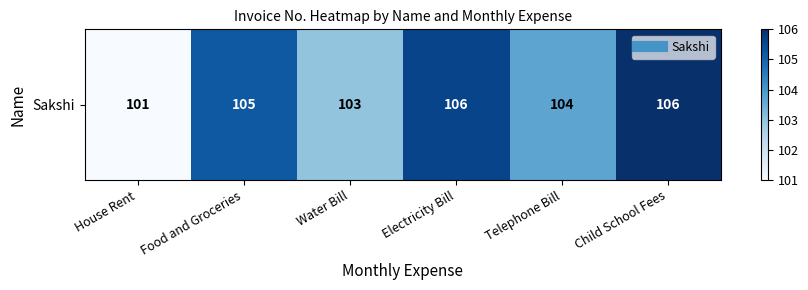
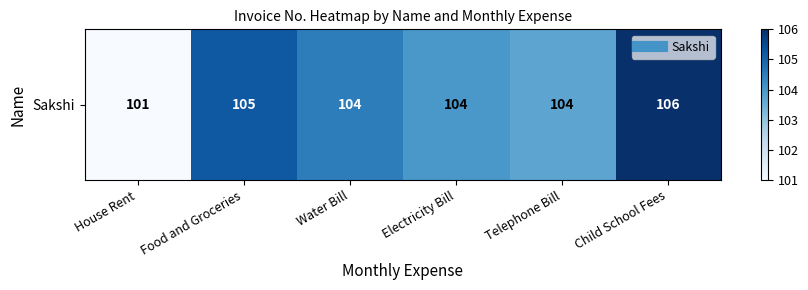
Sakshi, Water Bill: 103 -> 104
Sakshi, Electricity Bill: 106 -> 104
